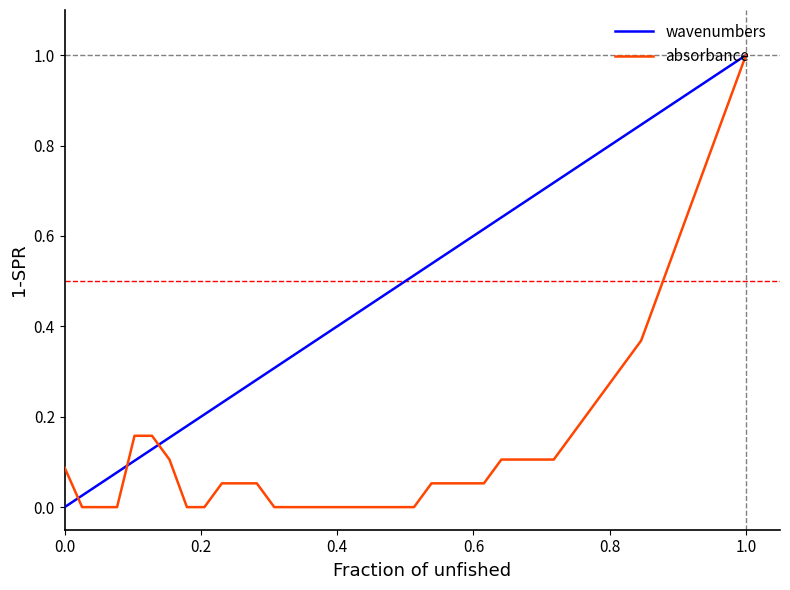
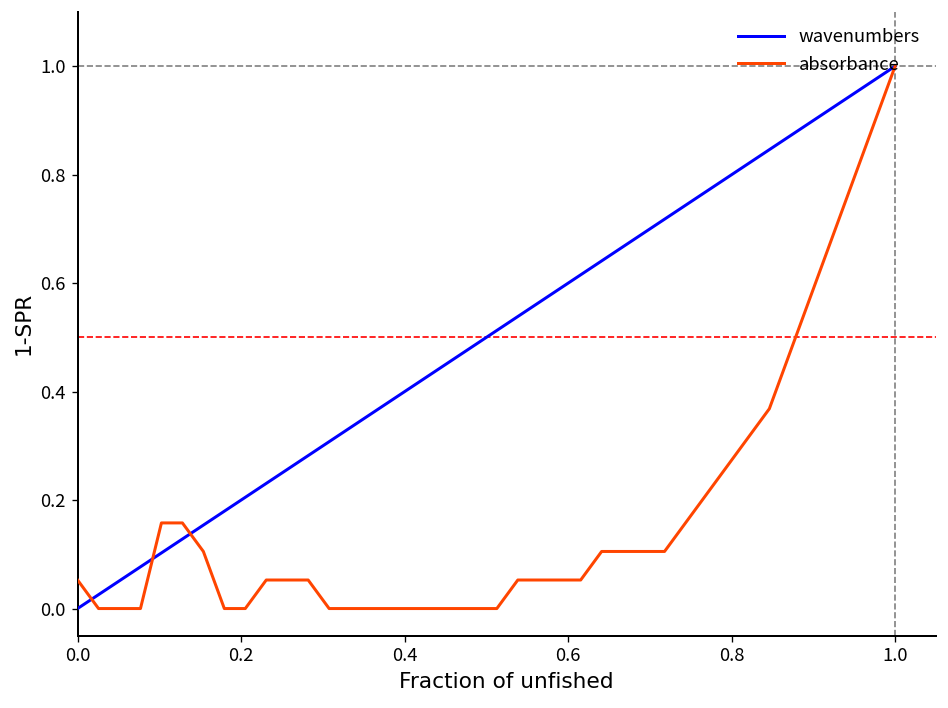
absorbance, 0.0: 0.09 -> 0.05
